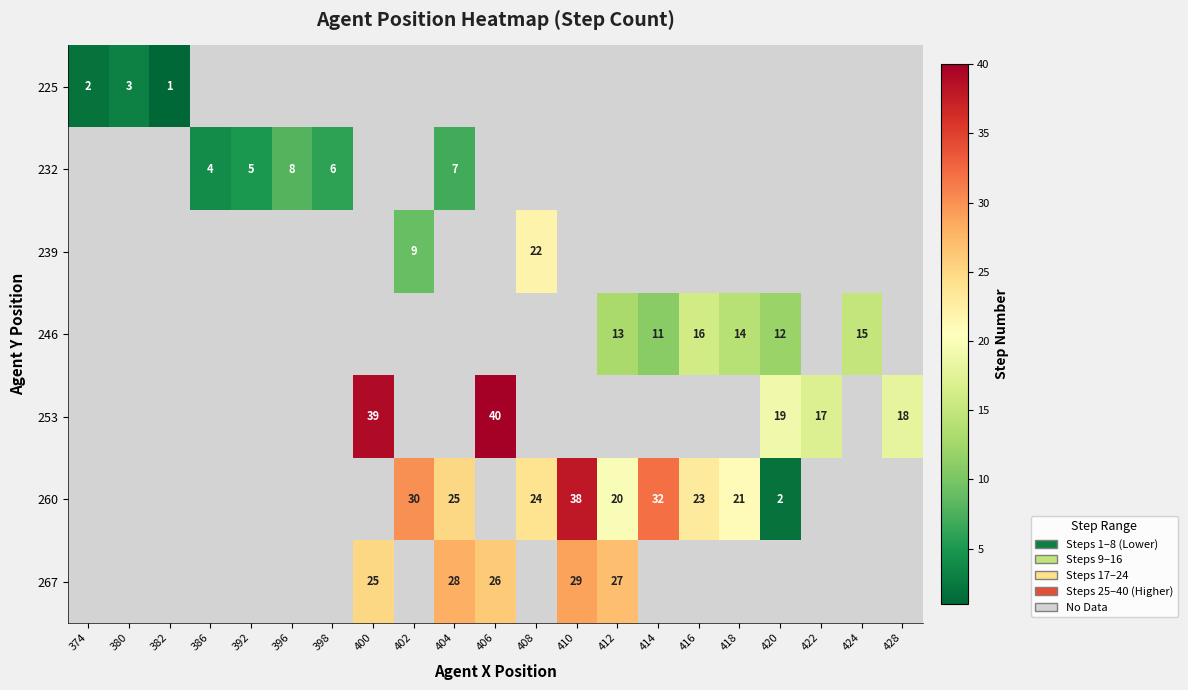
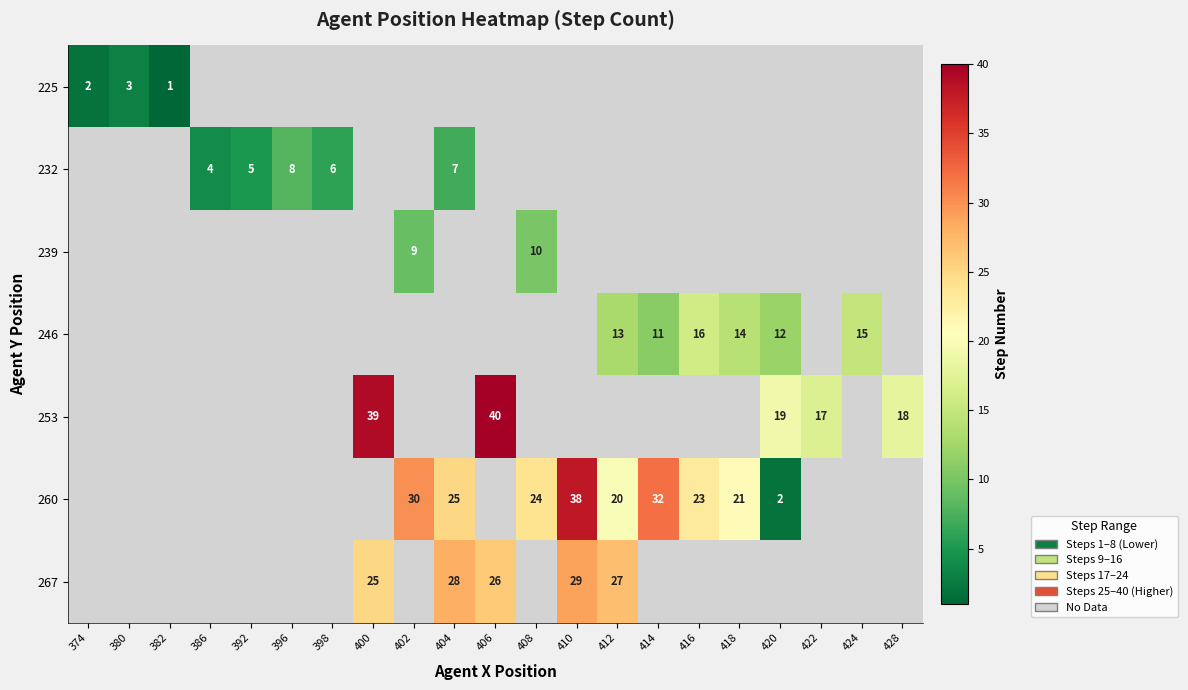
239, 408: 22 -> 10
